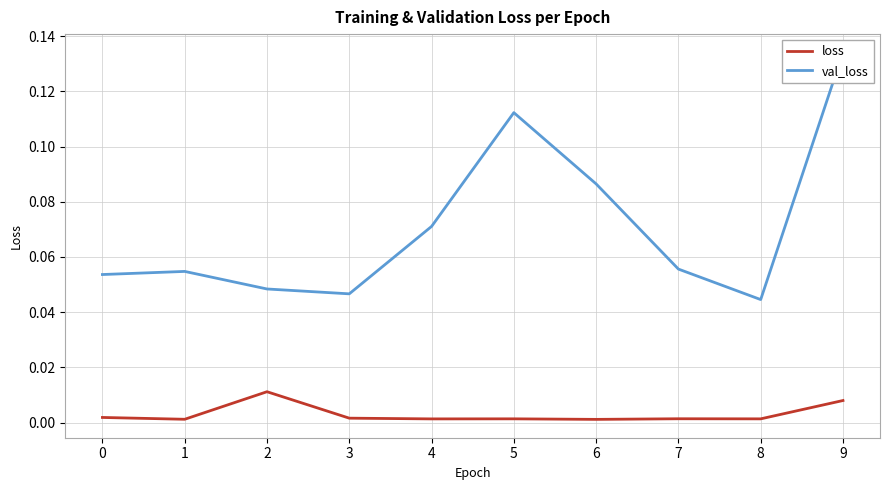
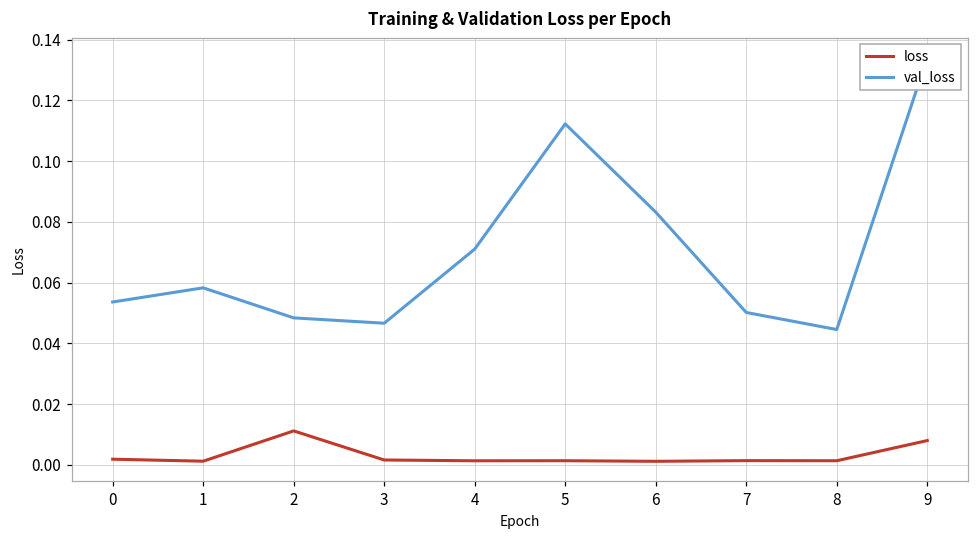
val_loss, 1: 0.055 -> 0.058
val_loss, 6: 0.086 -> 0.083
val_loss, 7: 0.056 -> 0.050
